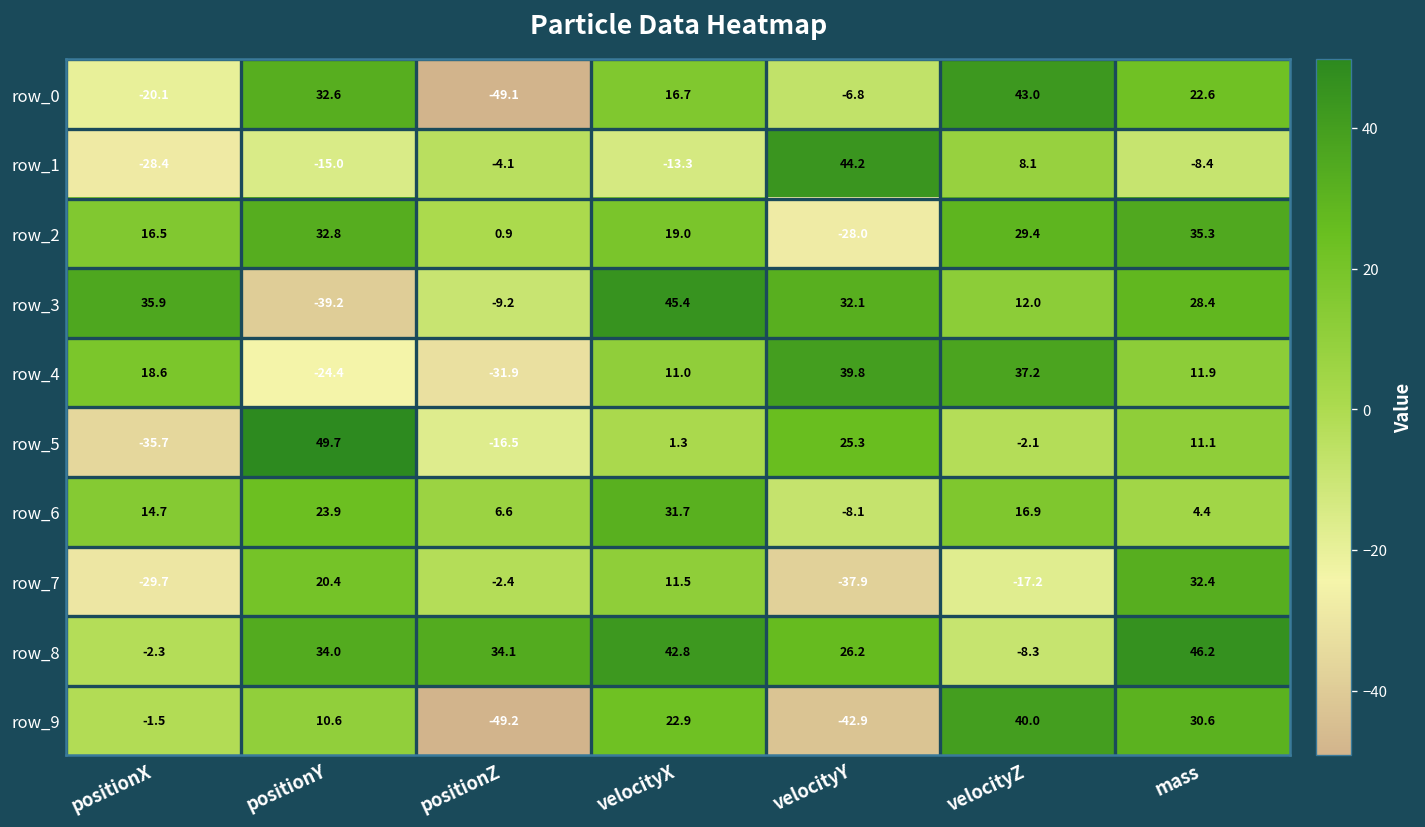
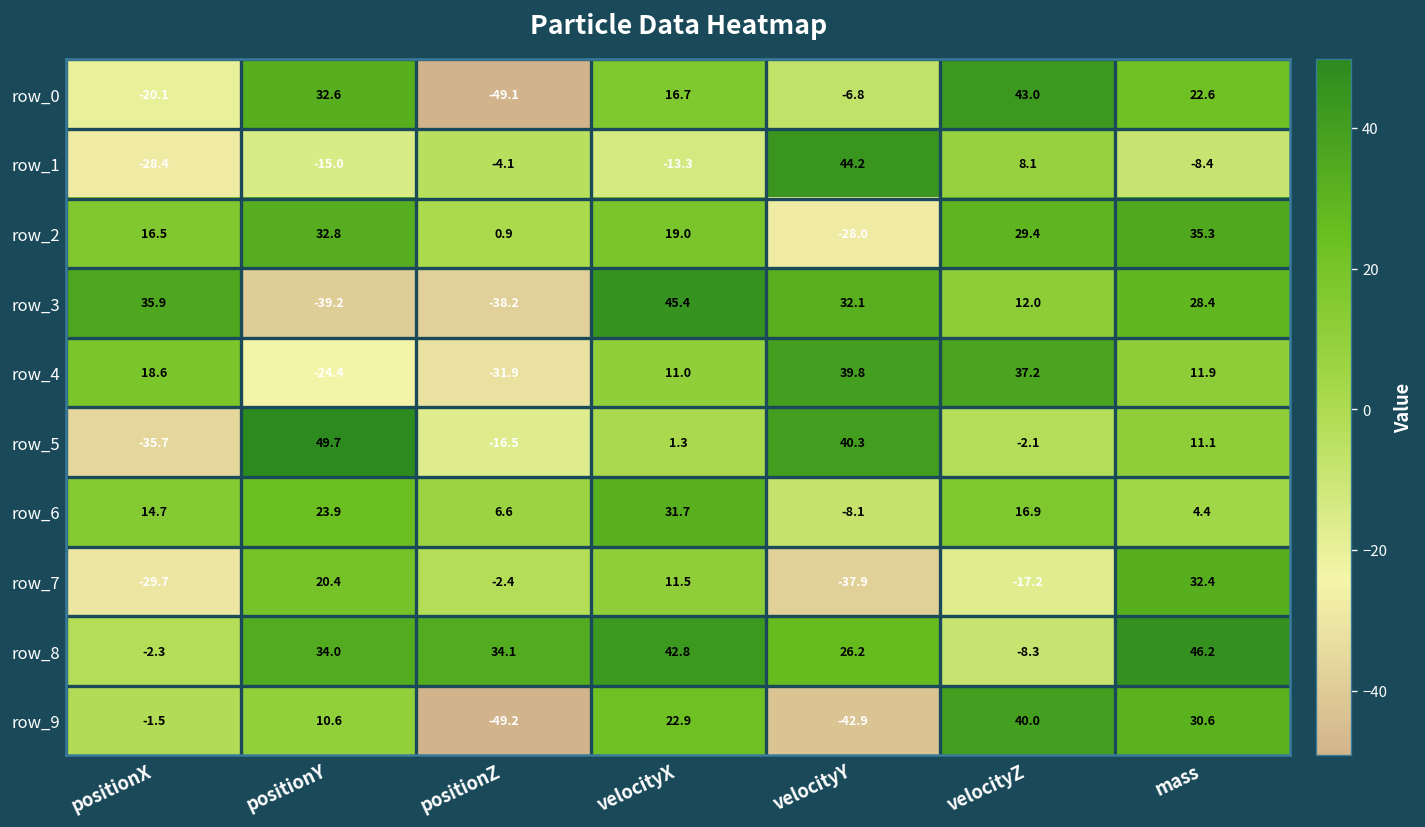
row_3, positionZ: -9.2 -> -38.2
row_5, velocityY: 25.3 -> 40.3
